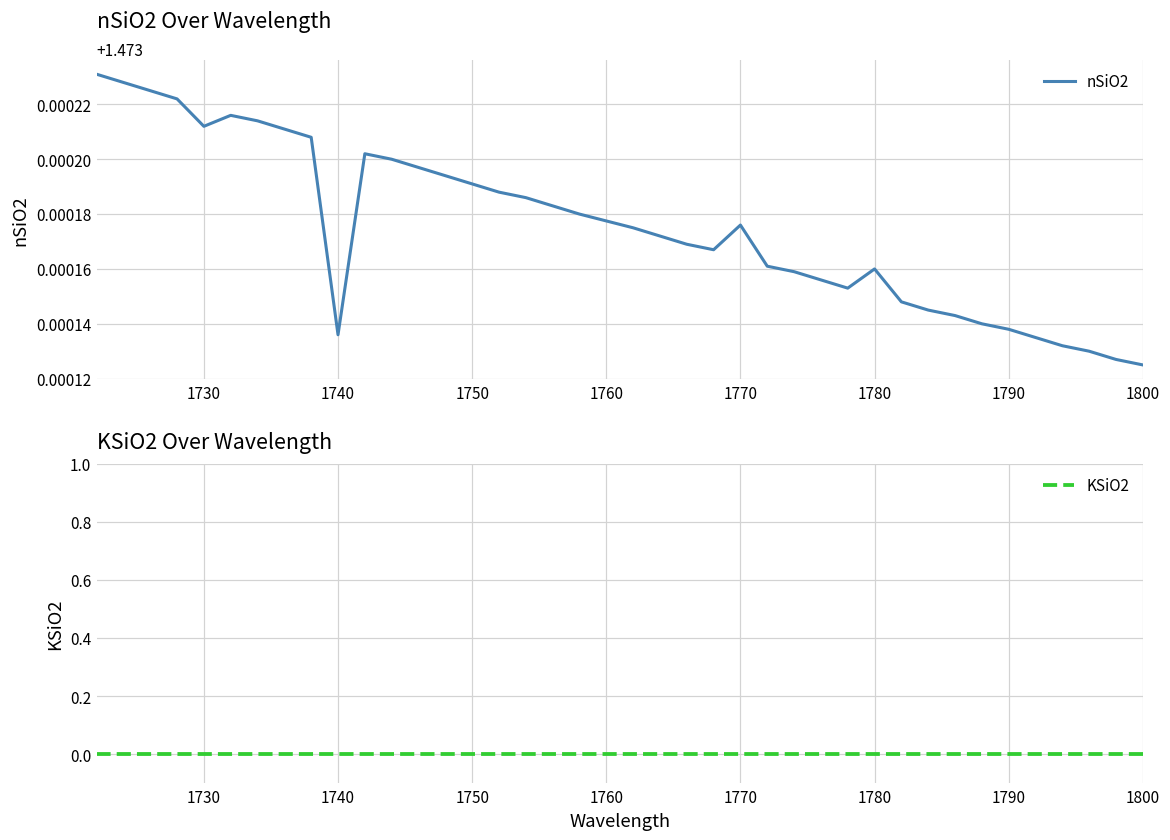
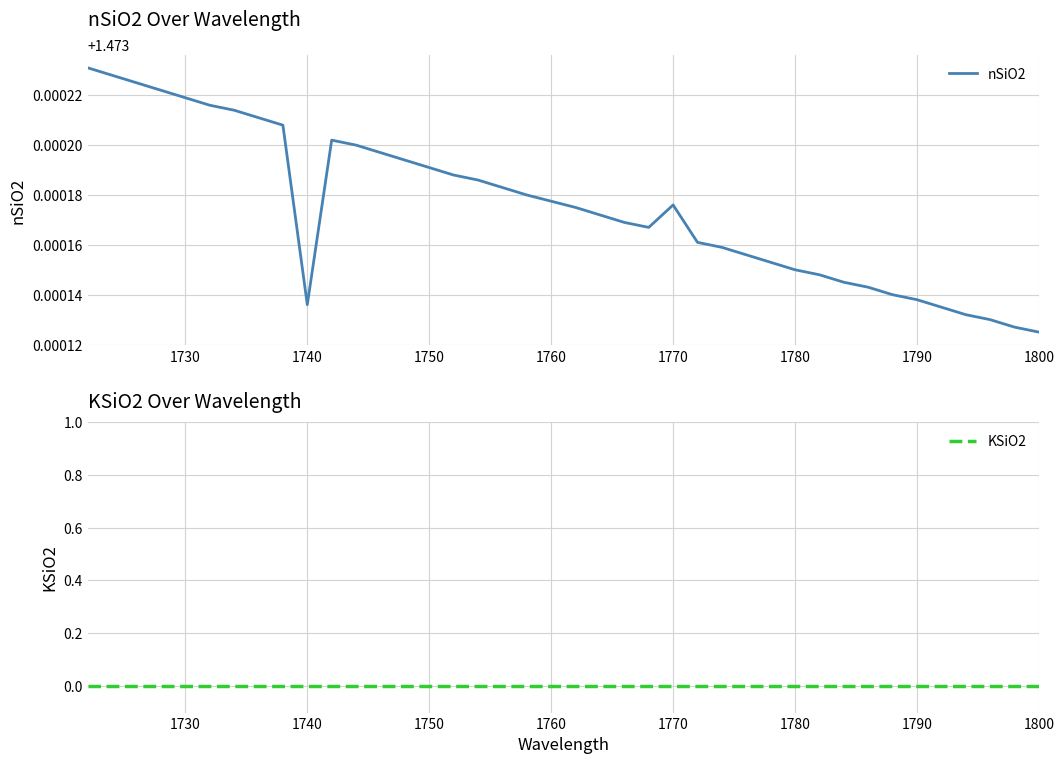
nSiO2 Over Wavelength, 1730: 1.473212 -> 1.473219
nSiO2 Over Wavelength, 1780: 1.47316 -> 1.47315
